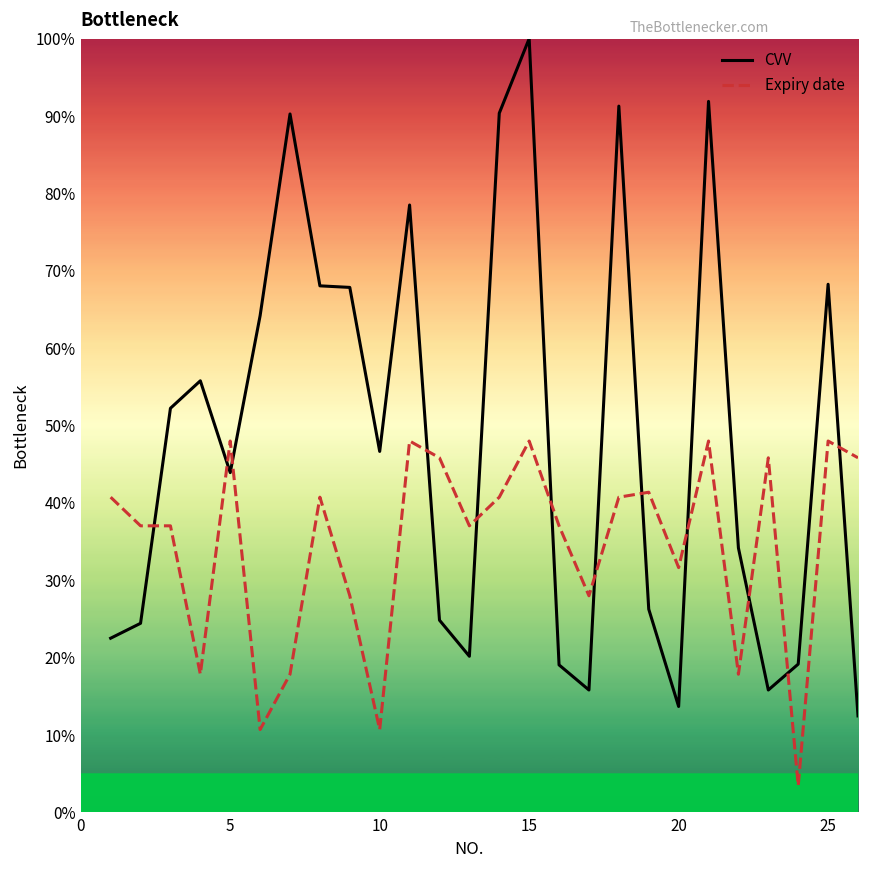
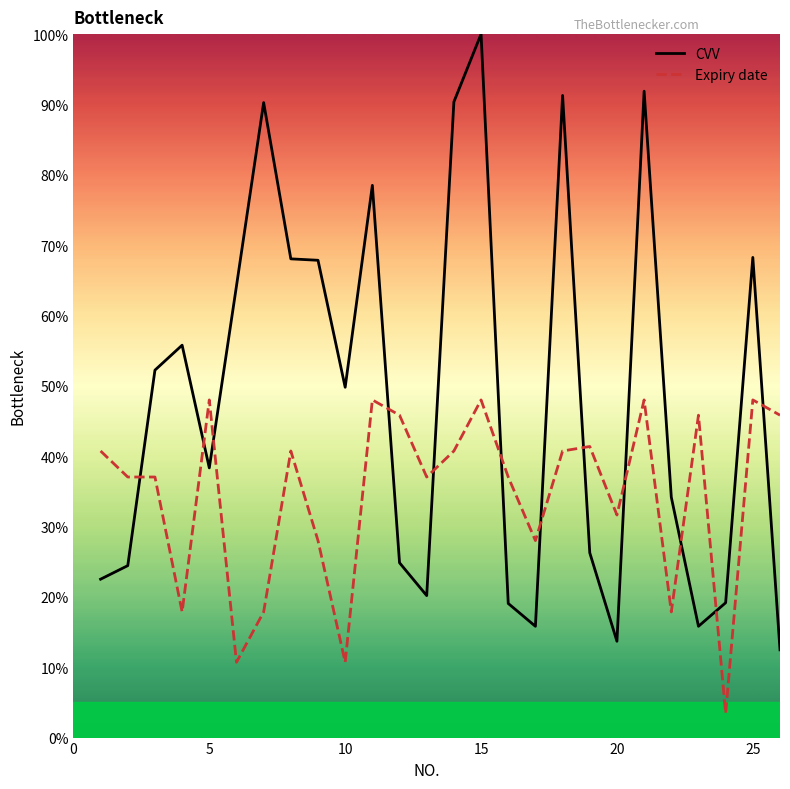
CVV, 5: 44% -> 38%
CVV, 10: 47% -> 50%
